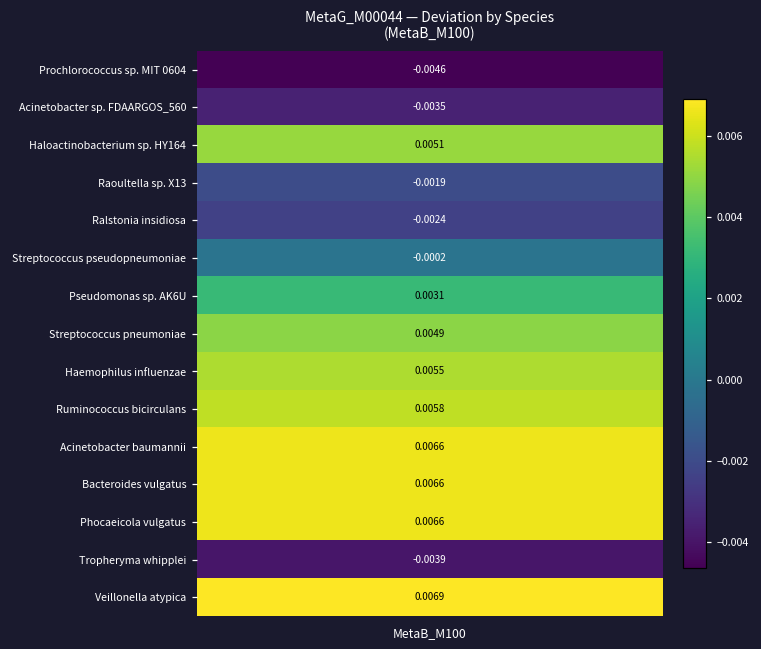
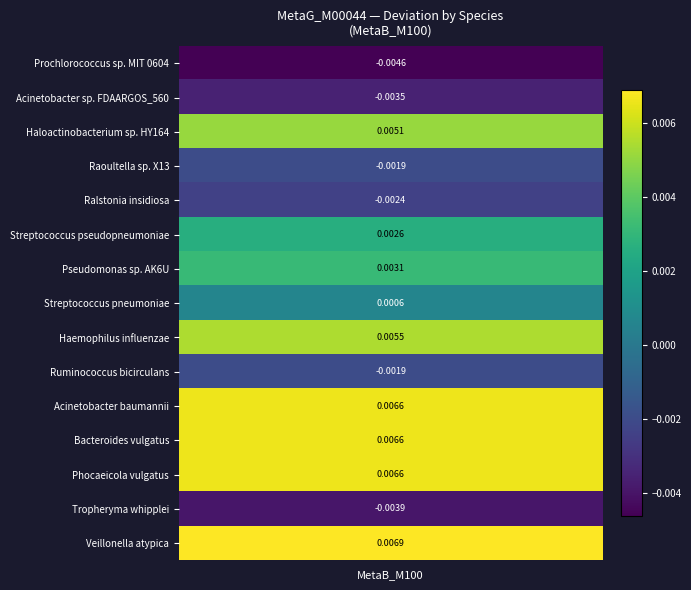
Streptococcus pseudopneumoniae, MetaB_M100: -0.0002 -> 0.0026
Streptococcus pneumoniae, MetaB_M100: 0.0049 -> 0.0006
Ruminococcus bicirculans, MetaB_M100: 0.0058 -> -0.0019
